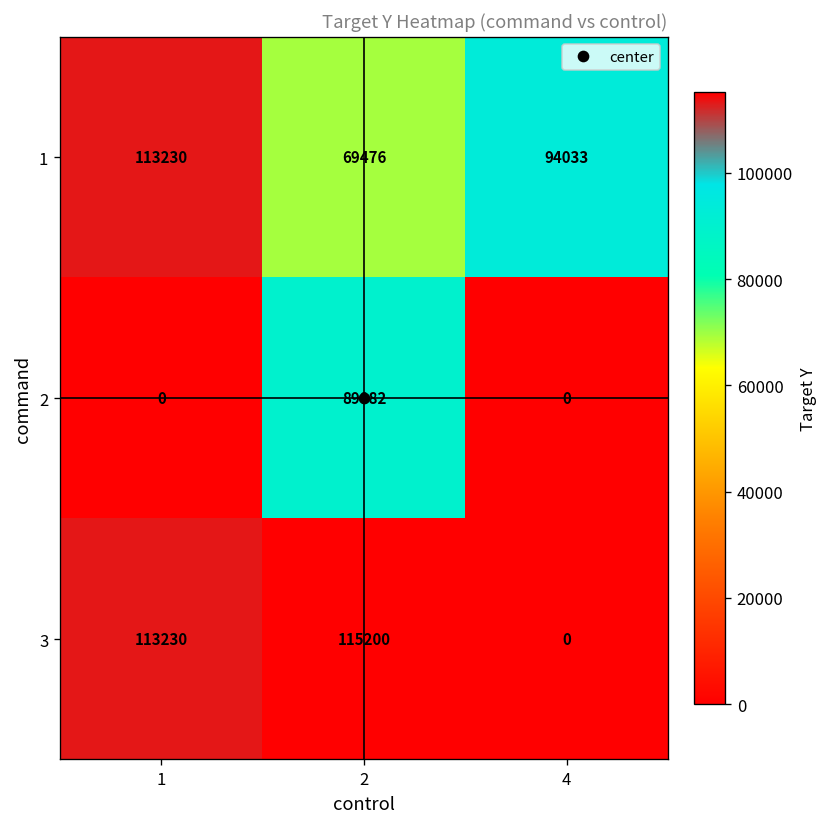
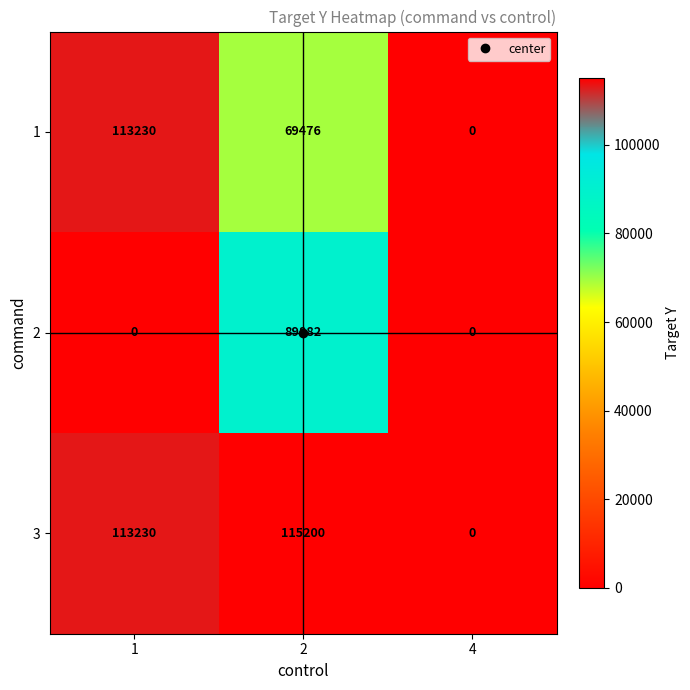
1, 4: 94033 -> 0
